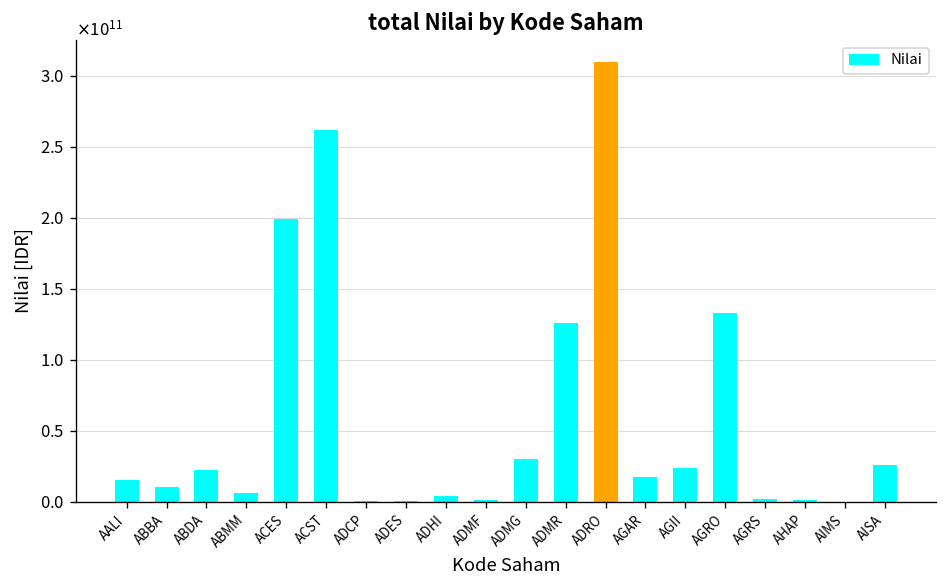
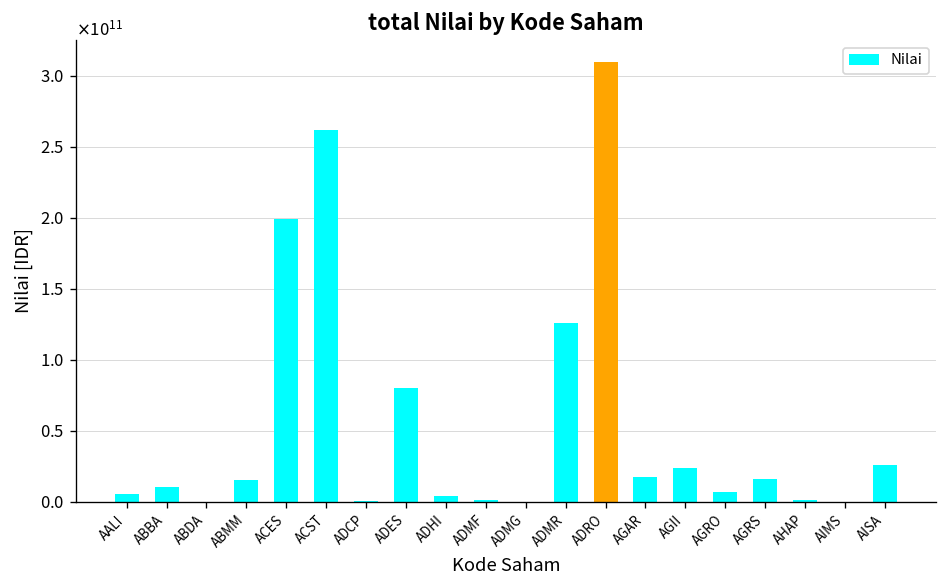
AALI: 15000000000 -> 6000000000
ABDA: 22000000000 -> 0
ABMM: 6000000000 -> 15000000000
ADES: 0 -> 80000000000
ADMG: 30000000000 -> 0
AGRO: 133000000000 -> 7000000000
AGRS: 2000000000 -> 16000000000
